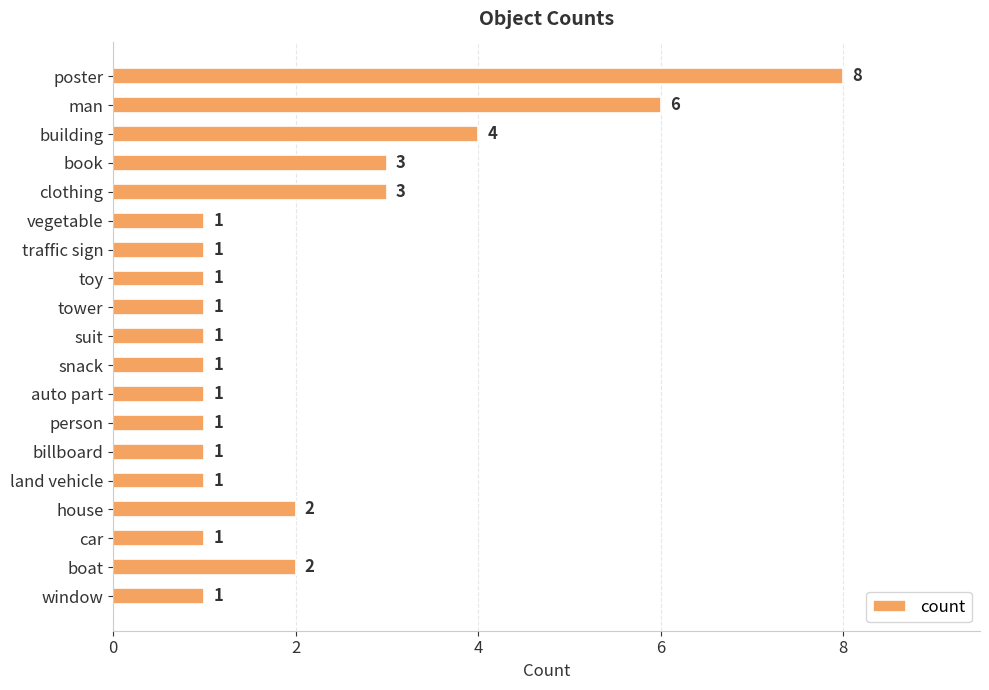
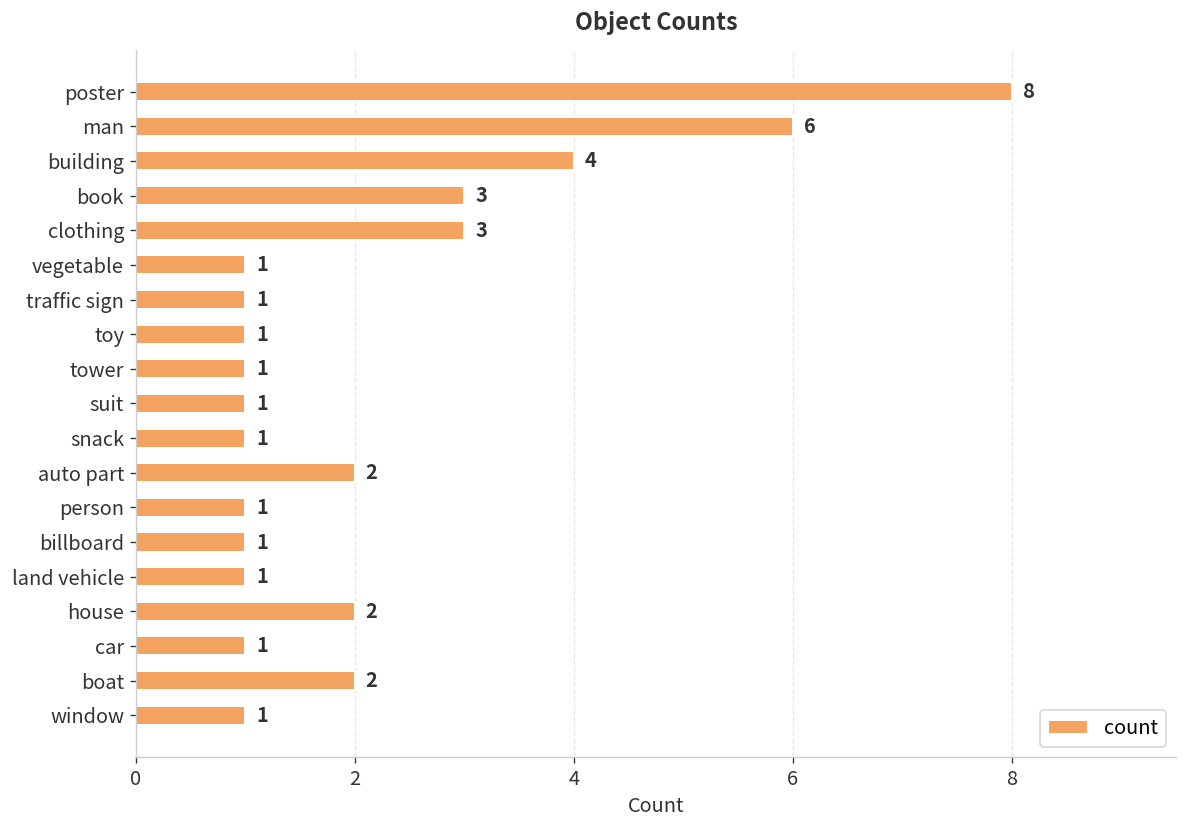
auto part: 1 -> 2
